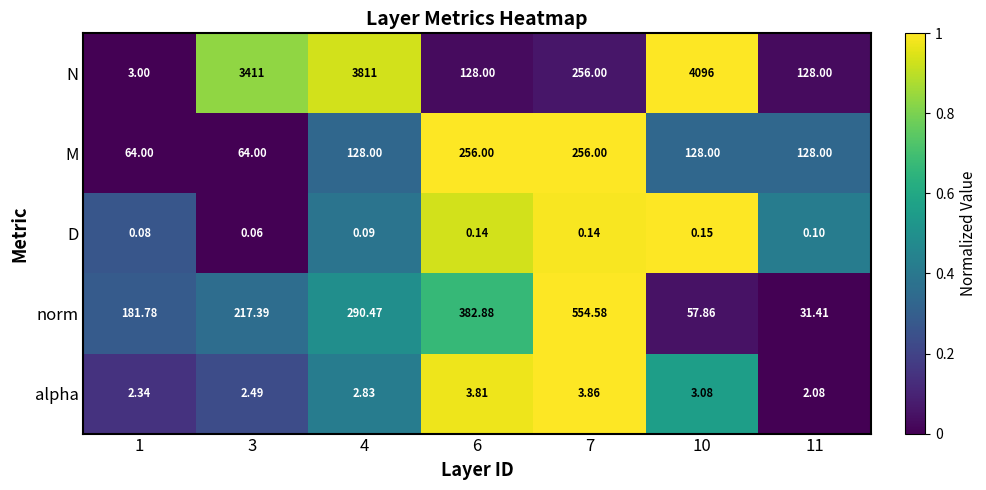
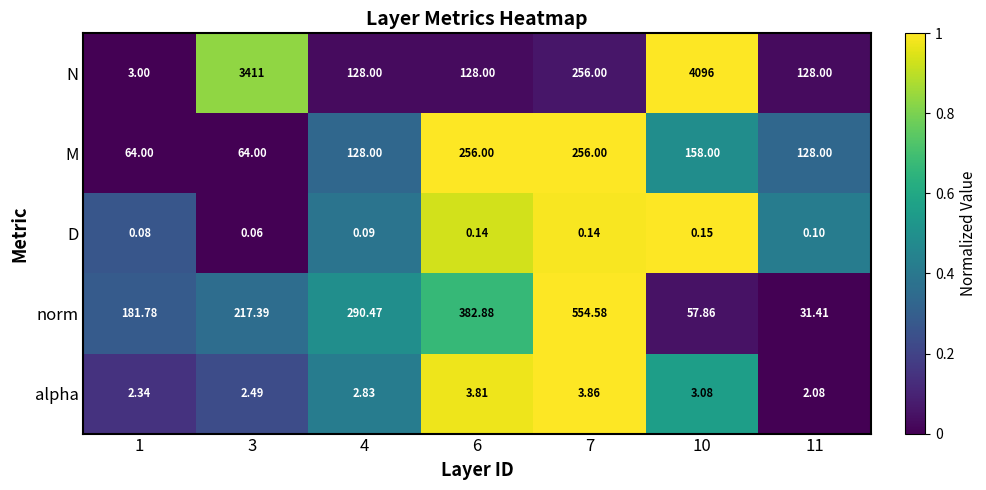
N, 4: 3811 -> 128.00
M, 10: 128.00 -> 158.00
